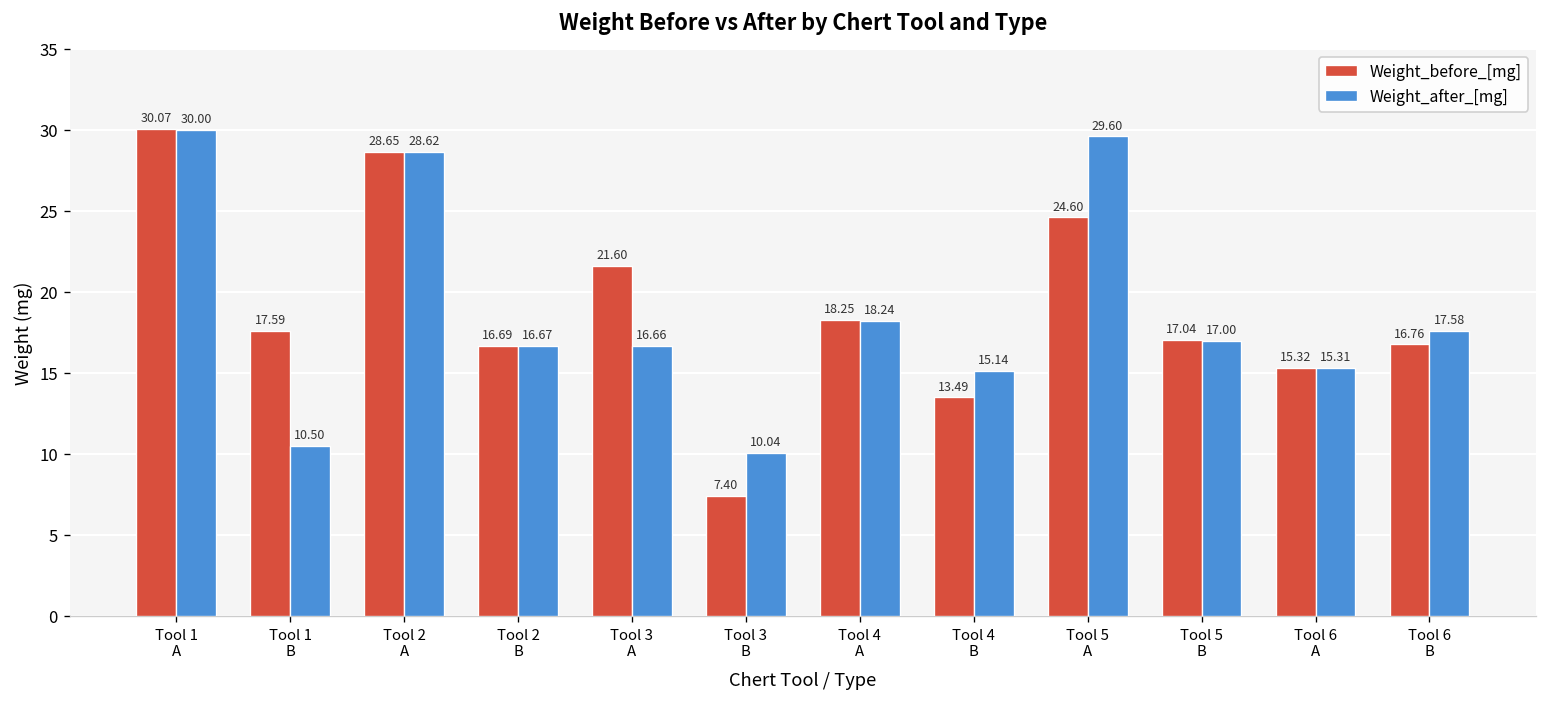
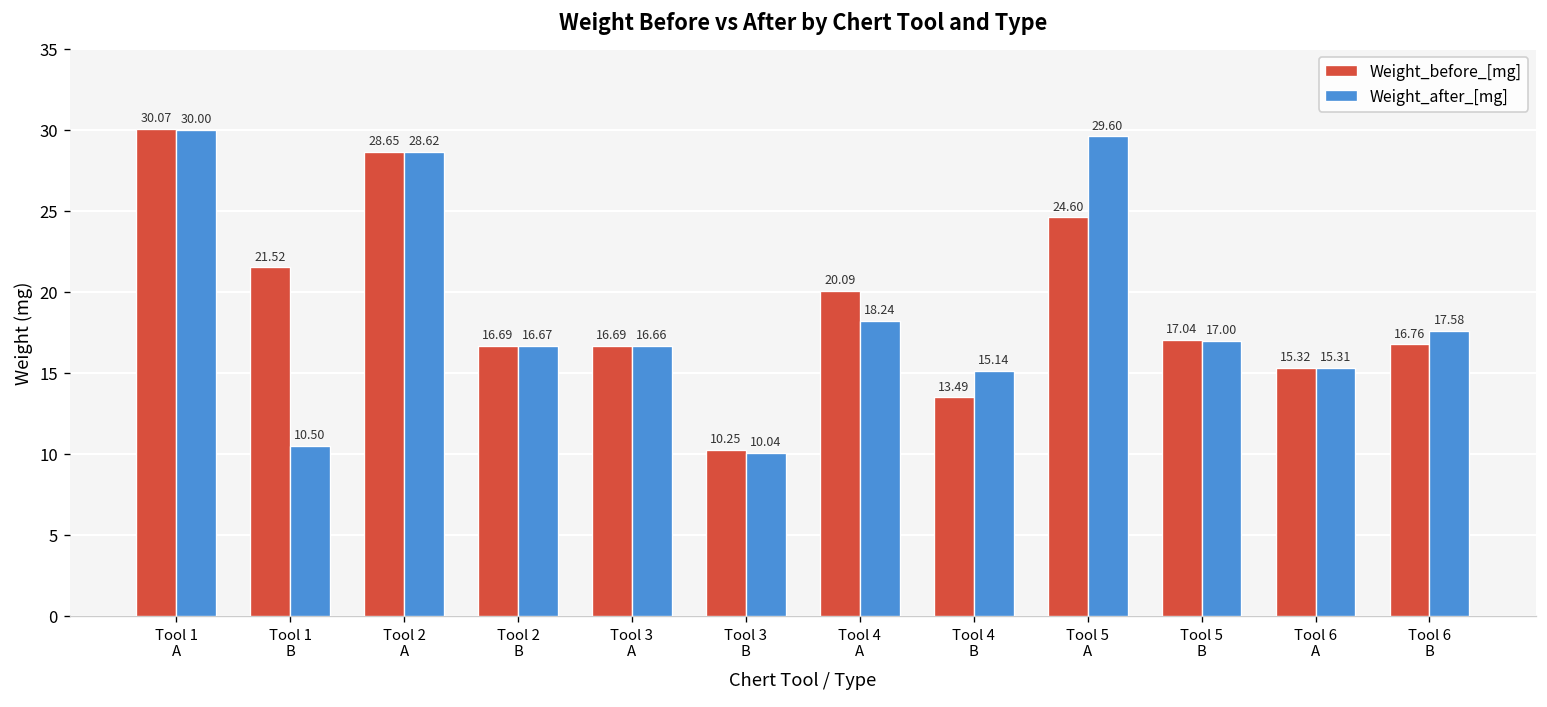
Weight_before_[mg], Tool 1 B: 17.59 -> 21.52
Weight_before_[mg], Tool 3 A: 21.60 -> 16.69
Weight_before_[mg], Tool 3 B: 7.40 -> 10.25
Weight_before_[mg], Tool 4 A: 18.25 -> 20.09
